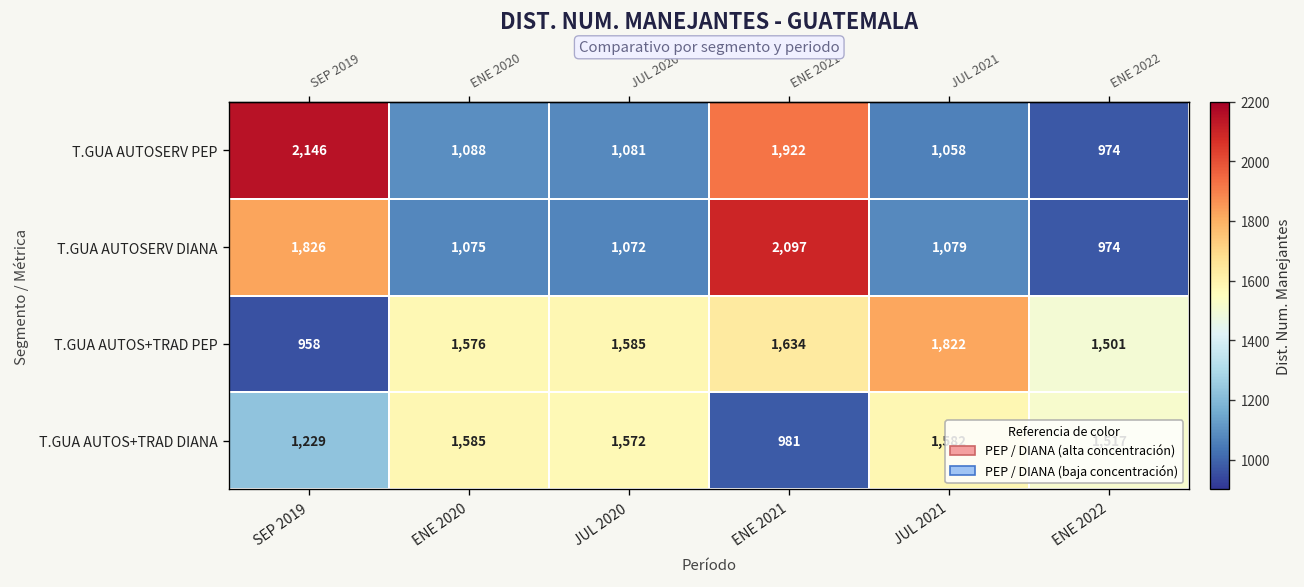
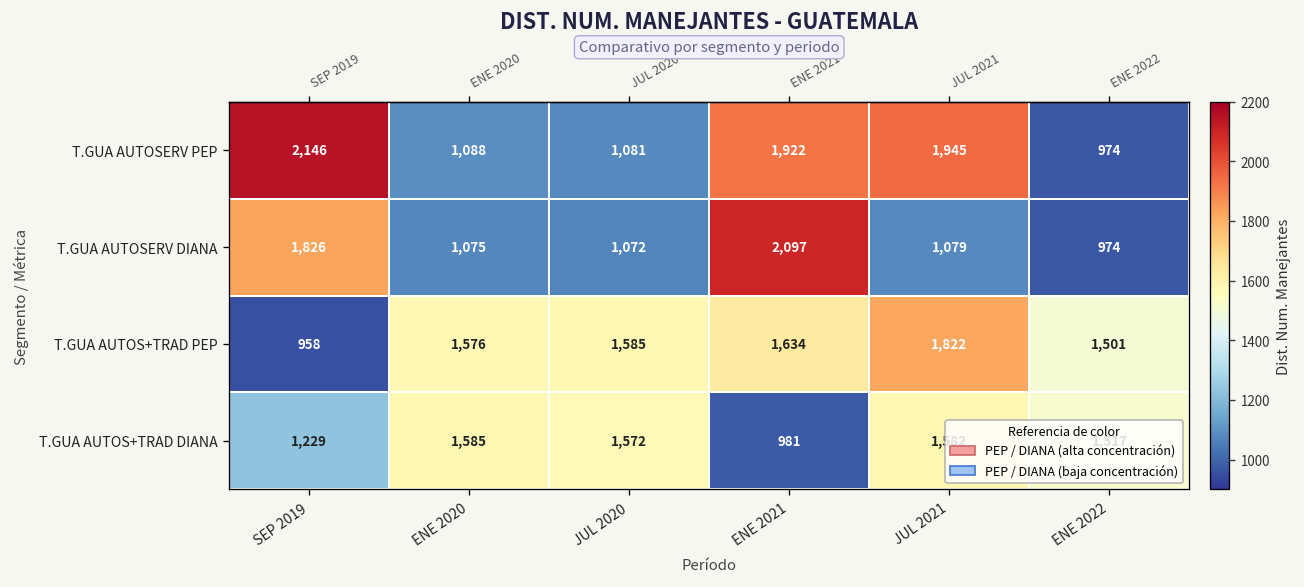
T.GUA AUTOSERV PEP, JUL 2021: 1,058 -> 1,945
